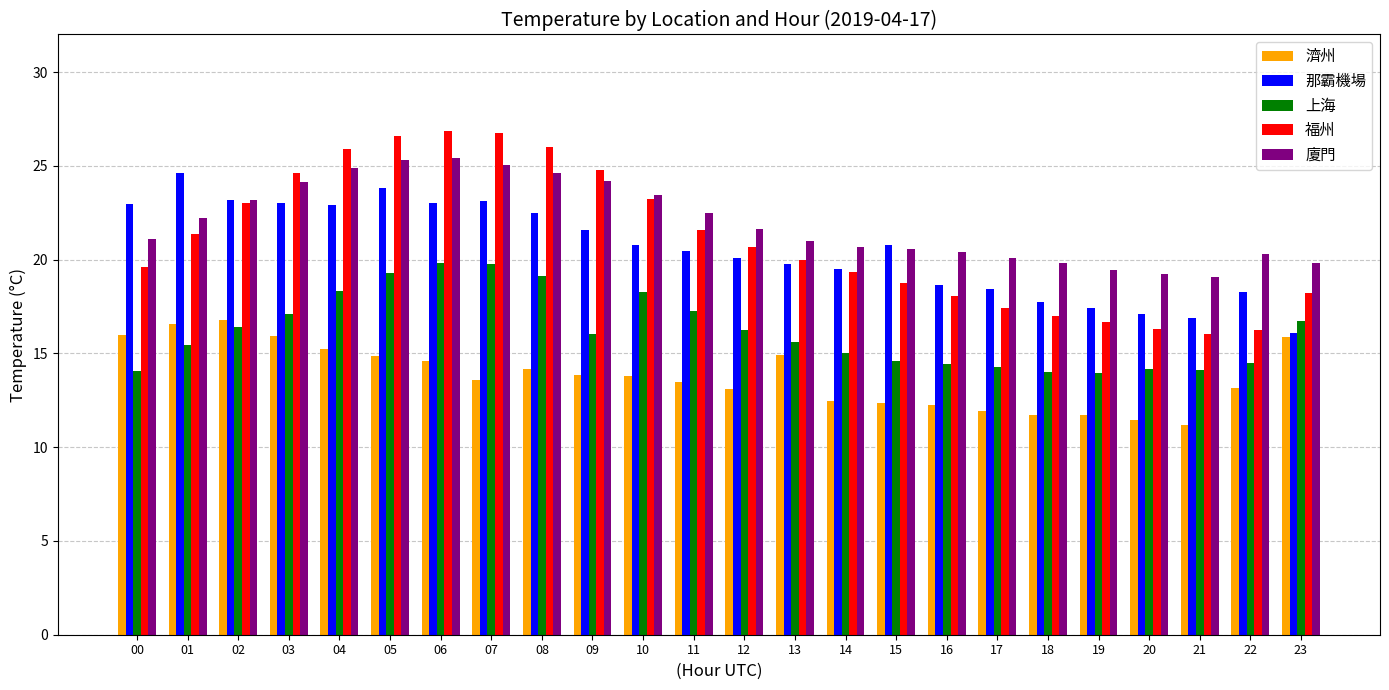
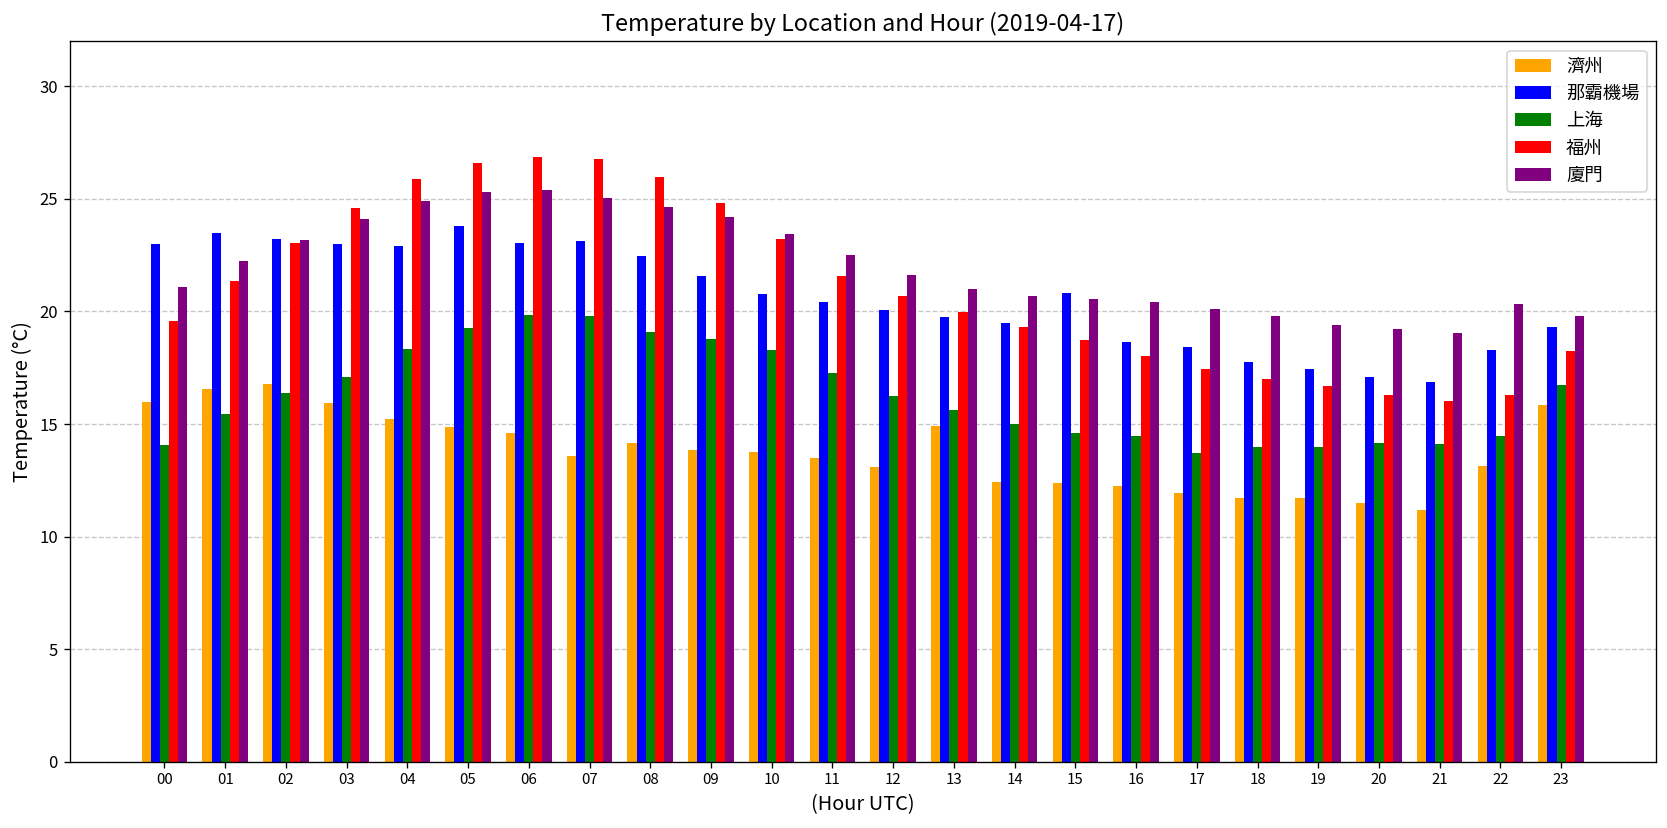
那霸機場, 01: 24.6 -> 23.5
上海, 09: 16.0 -> 18.8
上海, 17: 14.3 -> 13.7
那霸機場, 23: 16.1 -> 19.3
